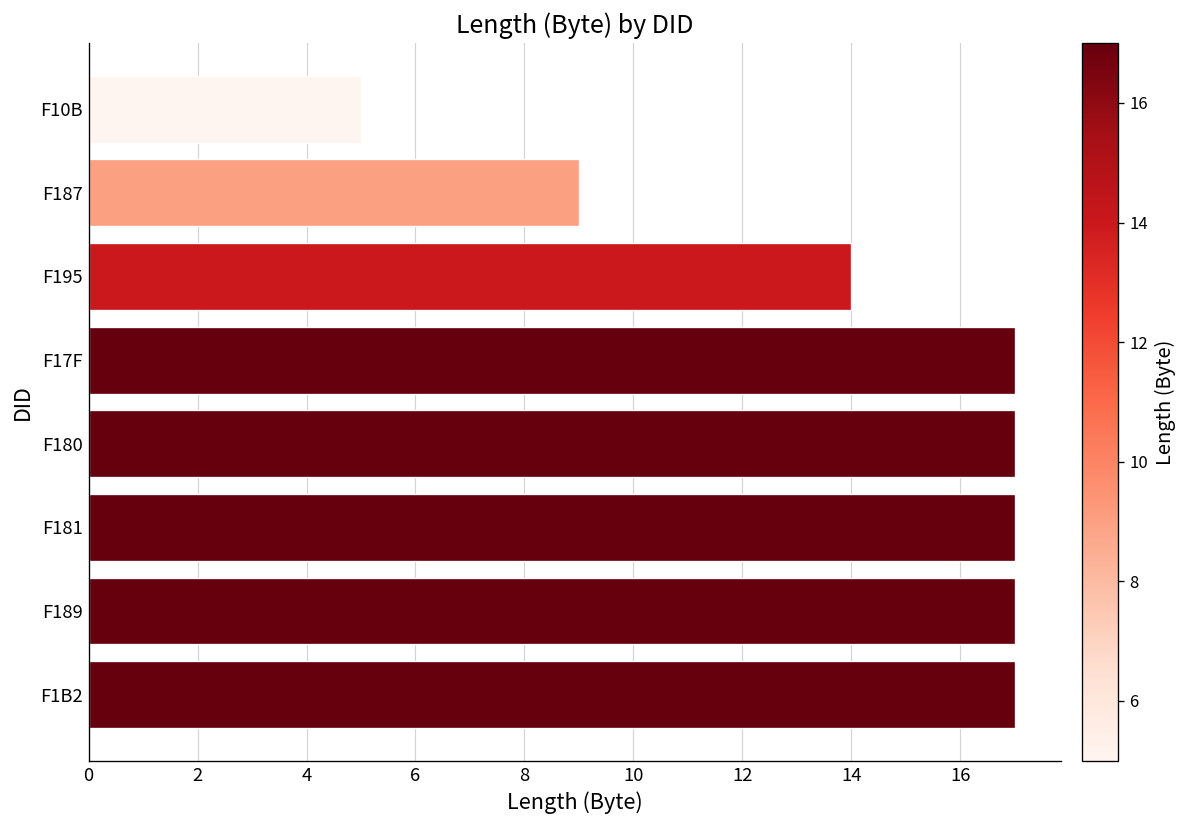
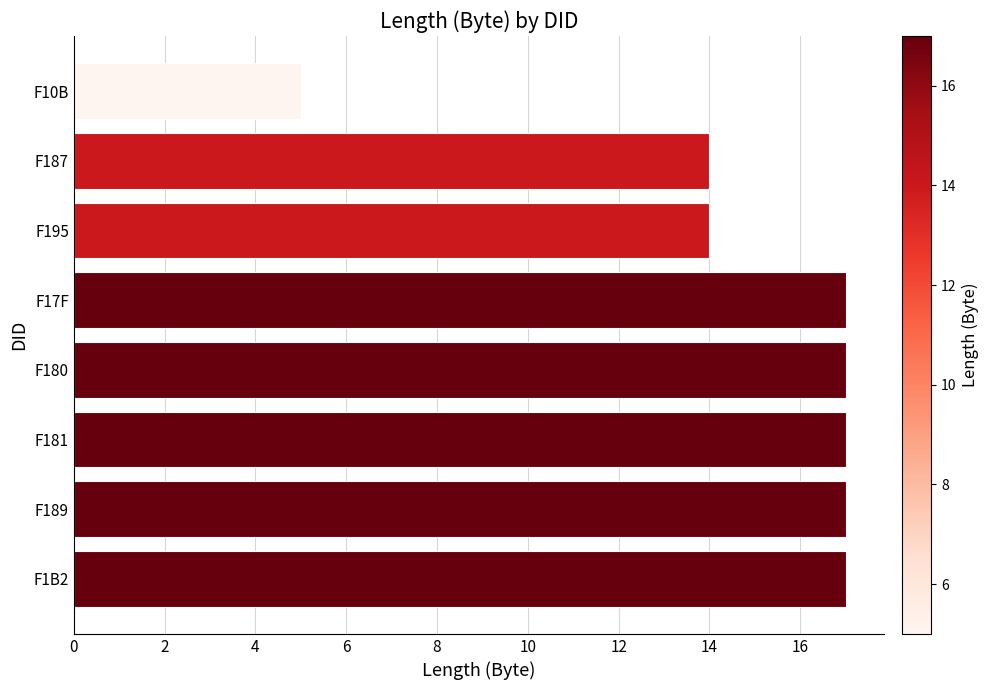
F187: 9 -> 14
